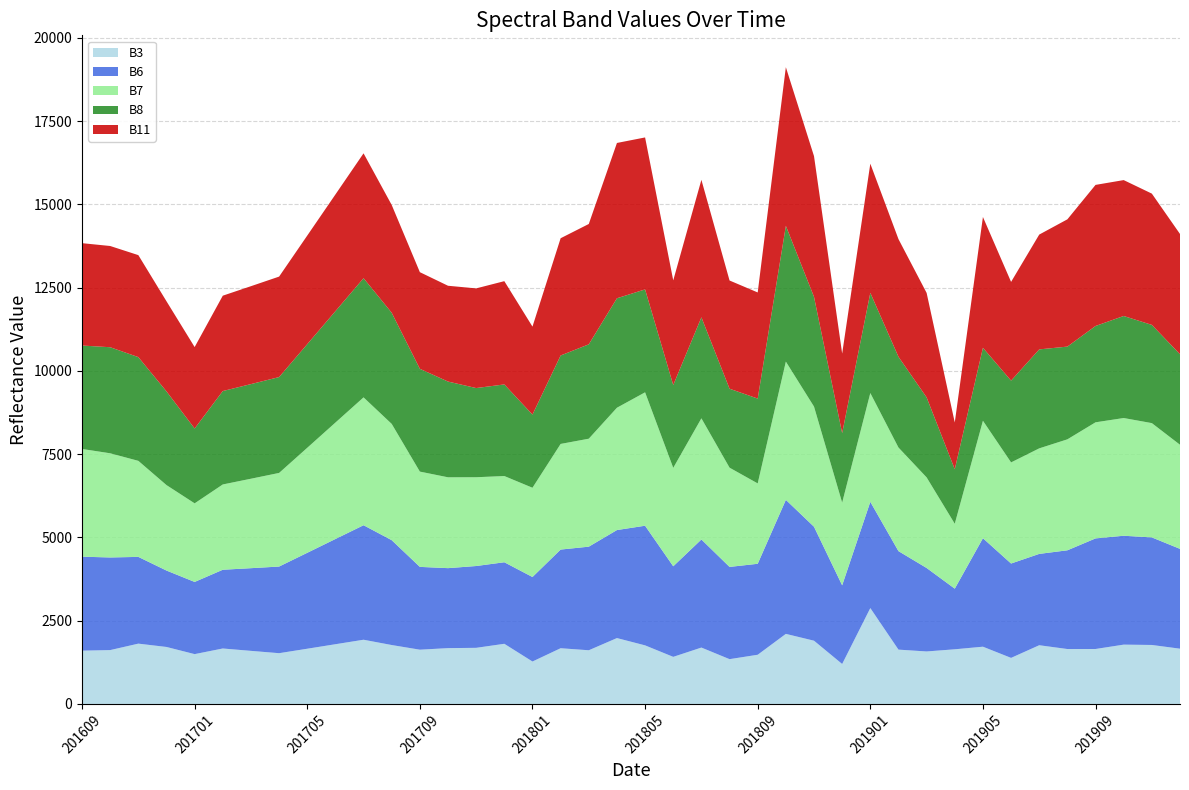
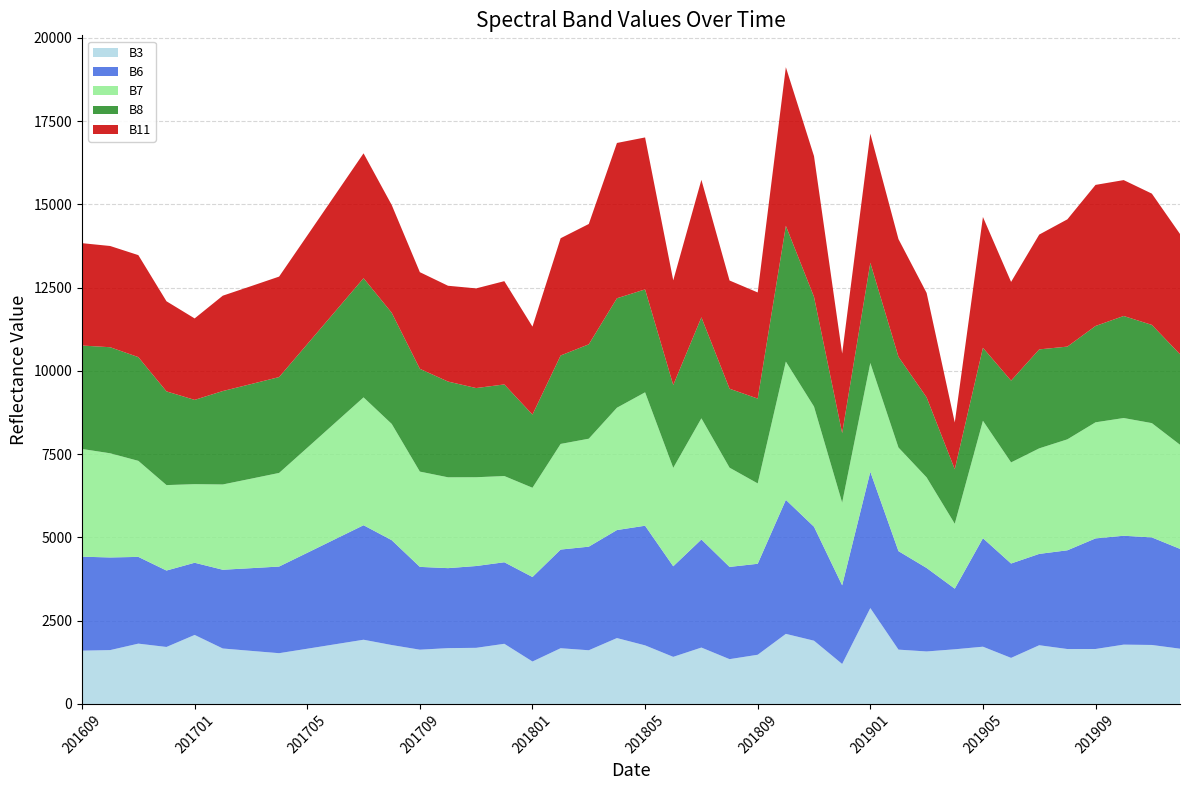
B3, 201701: 1500 -> 2100
B8, 201701: 2200 -> 2500
B6, 201901: 3200 -> 4100
